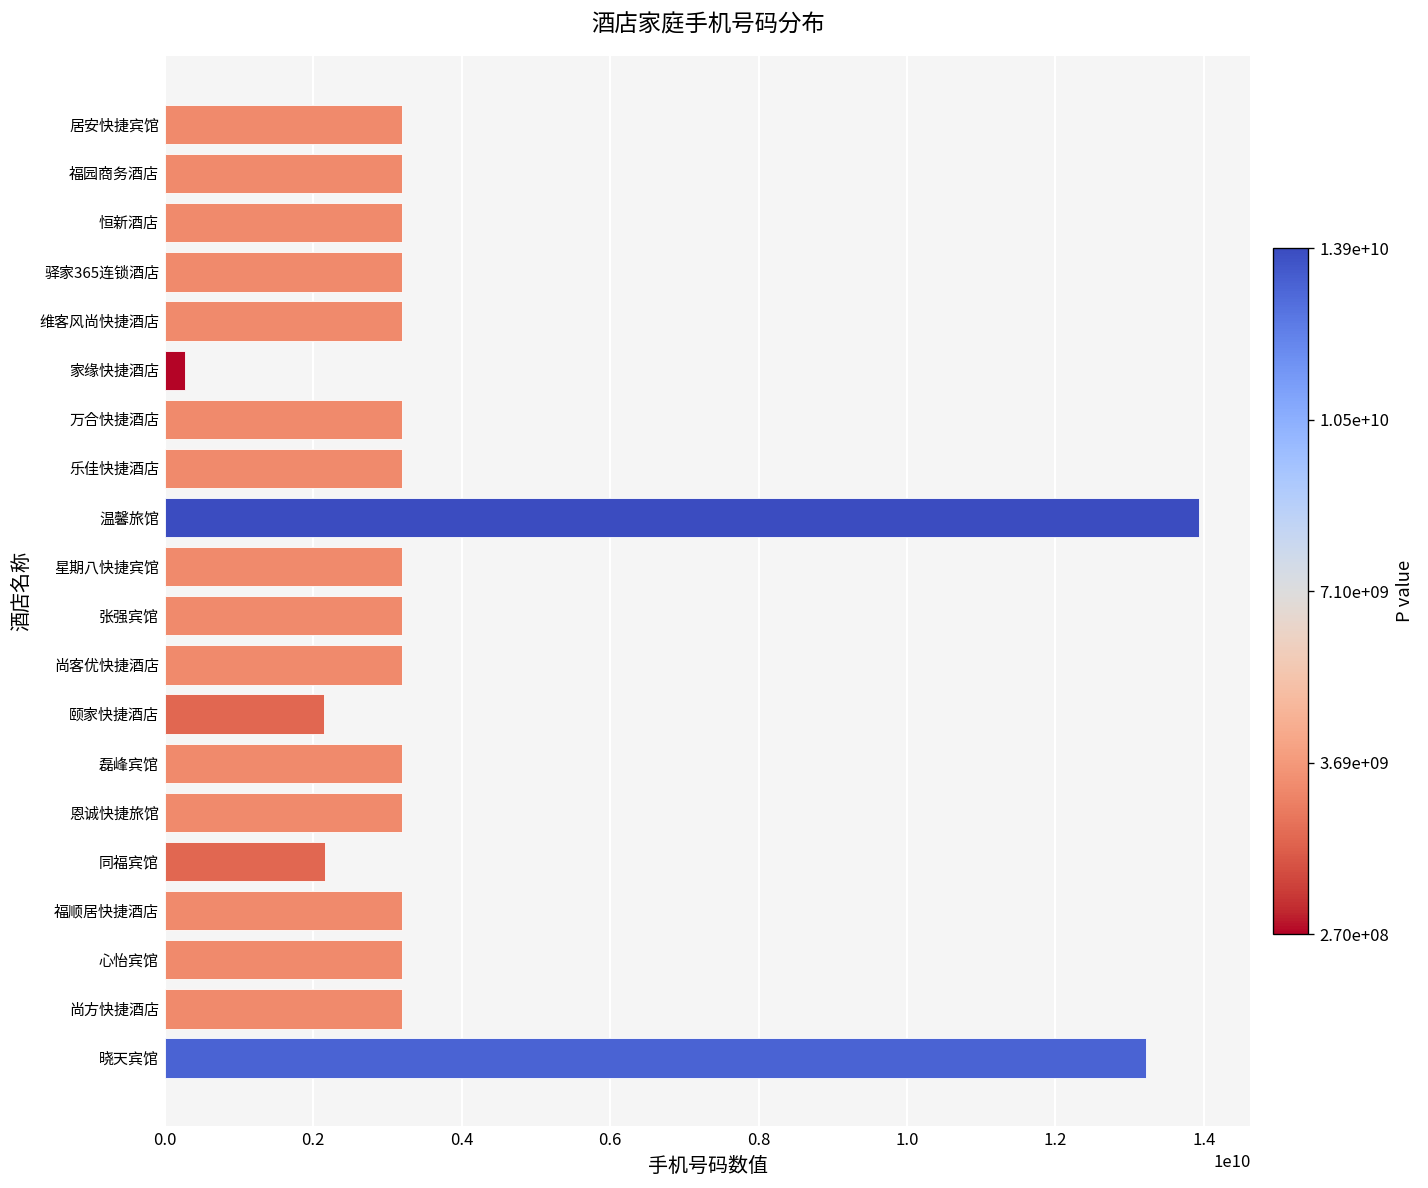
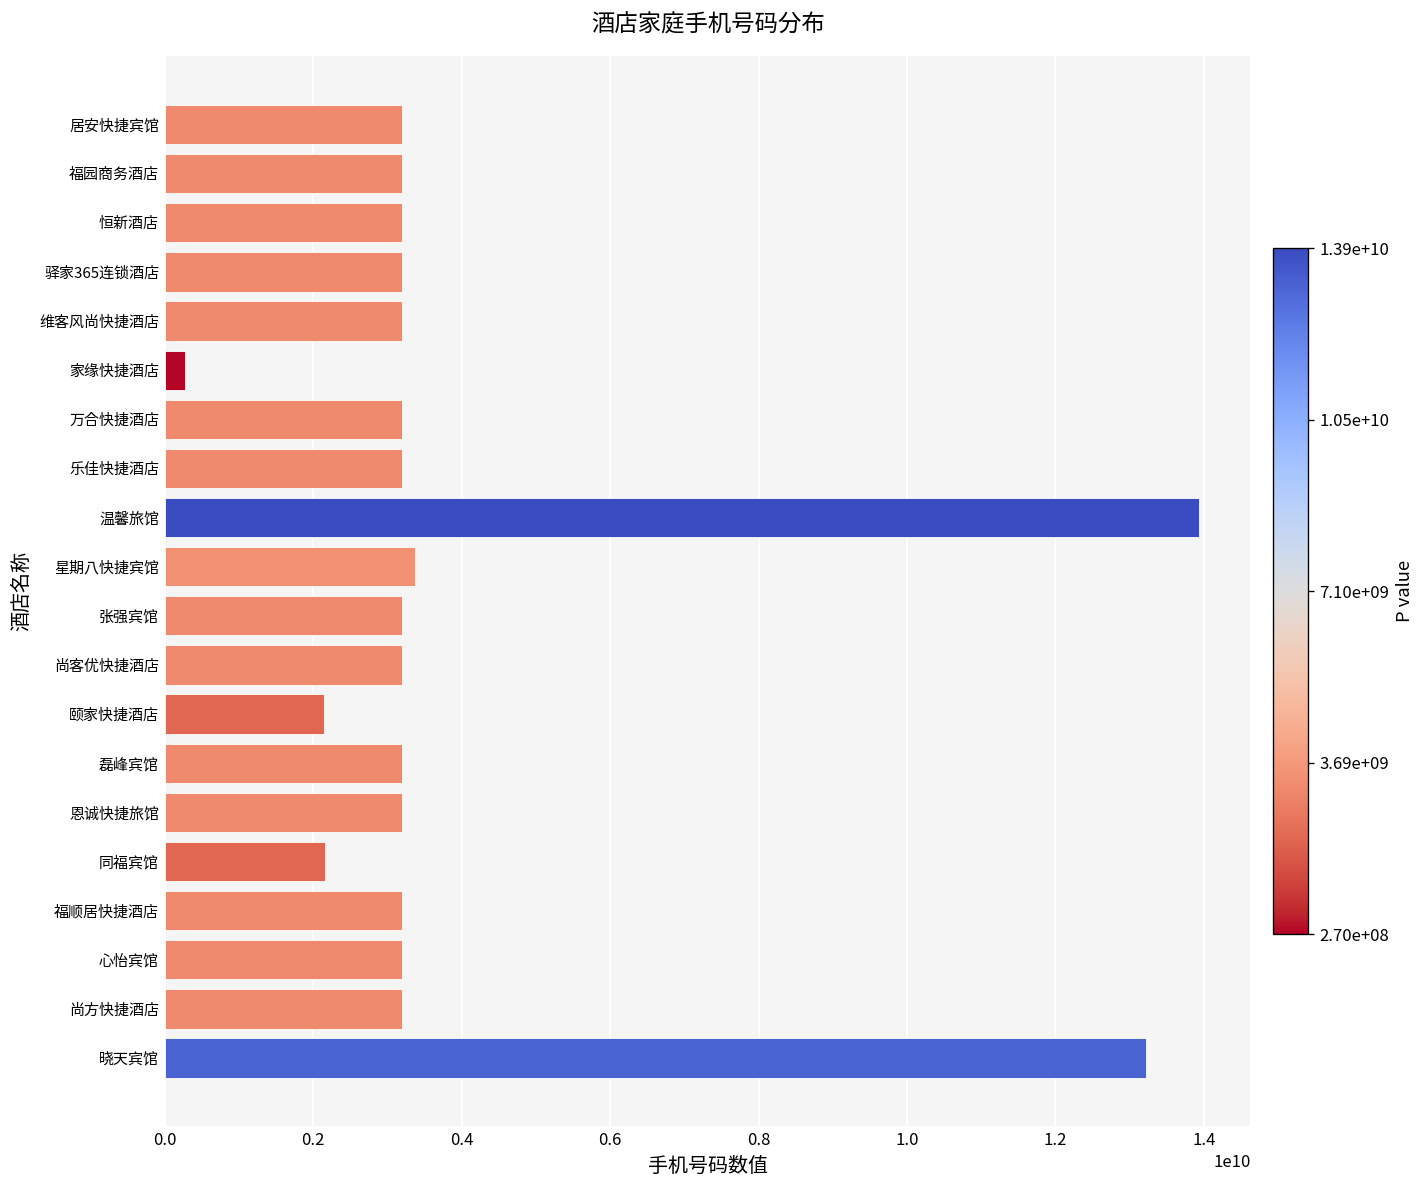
星期八快捷宾馆: 3200000000 -> 3400000000
